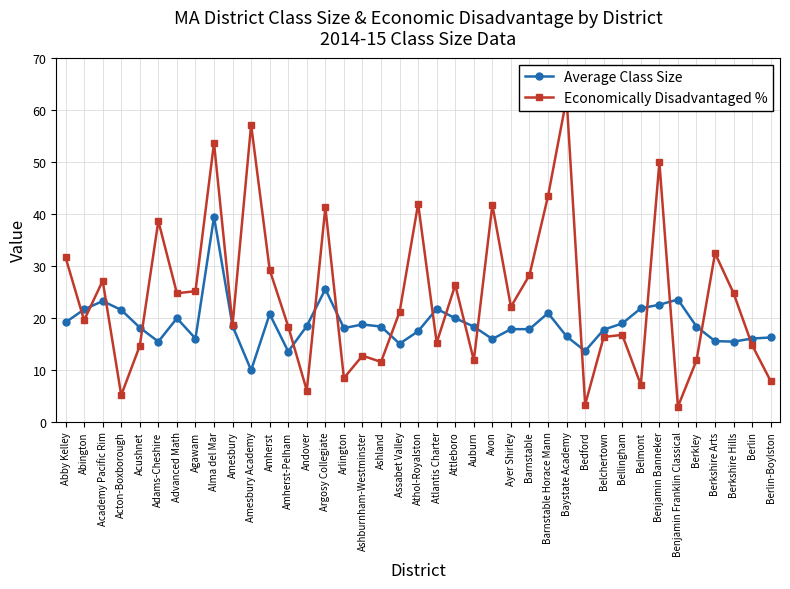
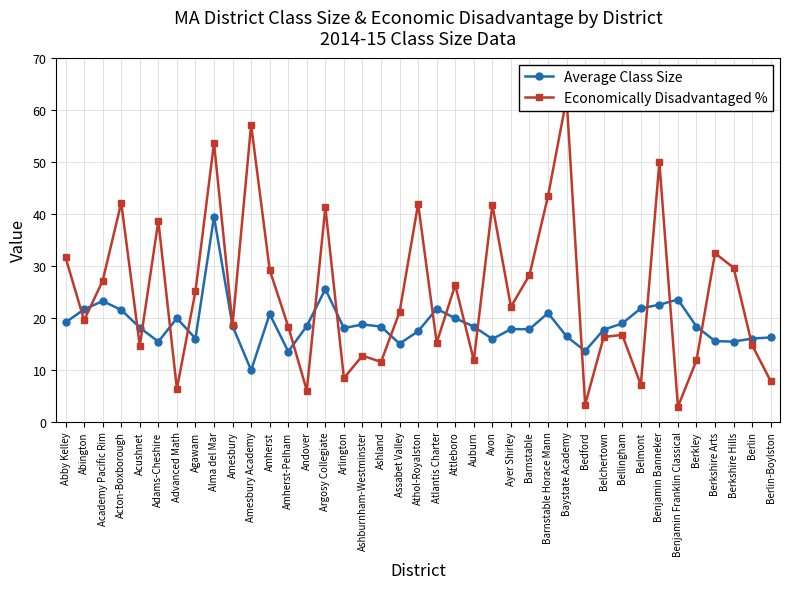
Economically Disadvantaged %, Acton-Boxborough: 5 -> 42
Economically Disadvantaged %, Advanced Math: 25 -> 6
Economically Disadvantaged %, Berkshire Hills: 25 -> 30
